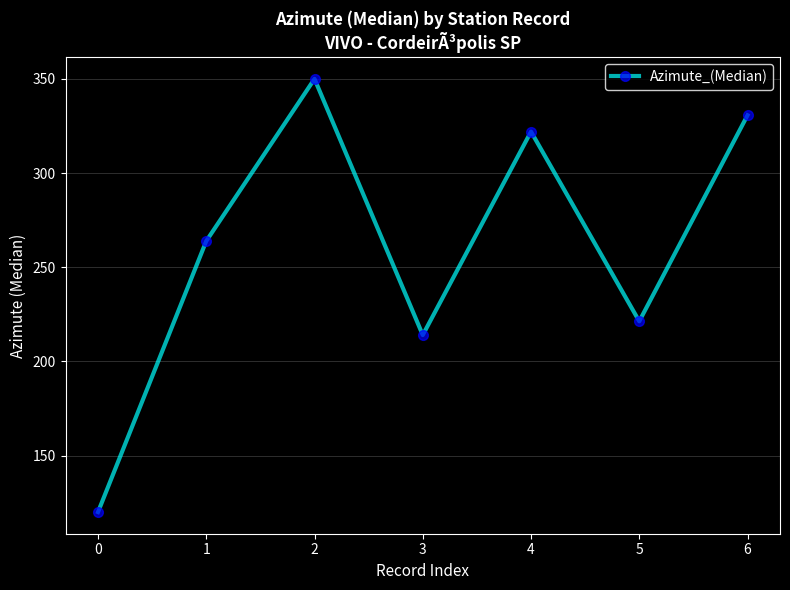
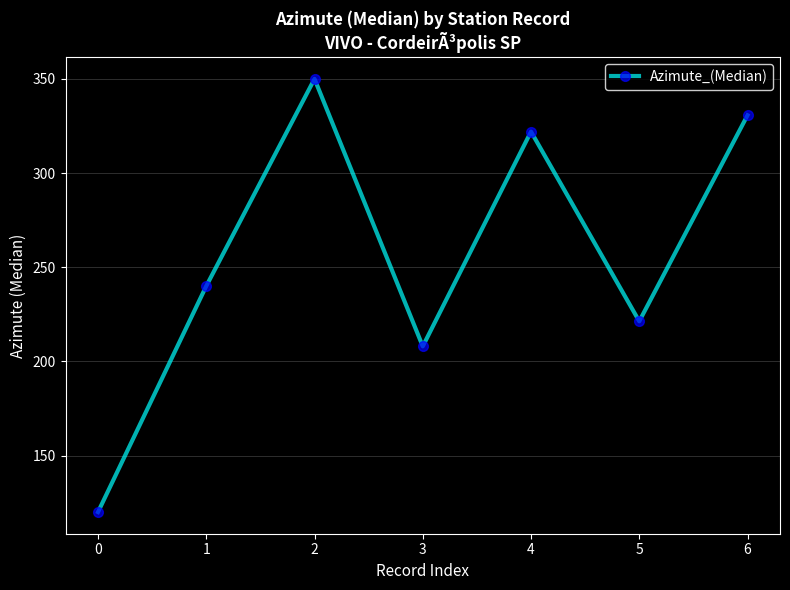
1: 264 -> 240
3: 214 -> 208
